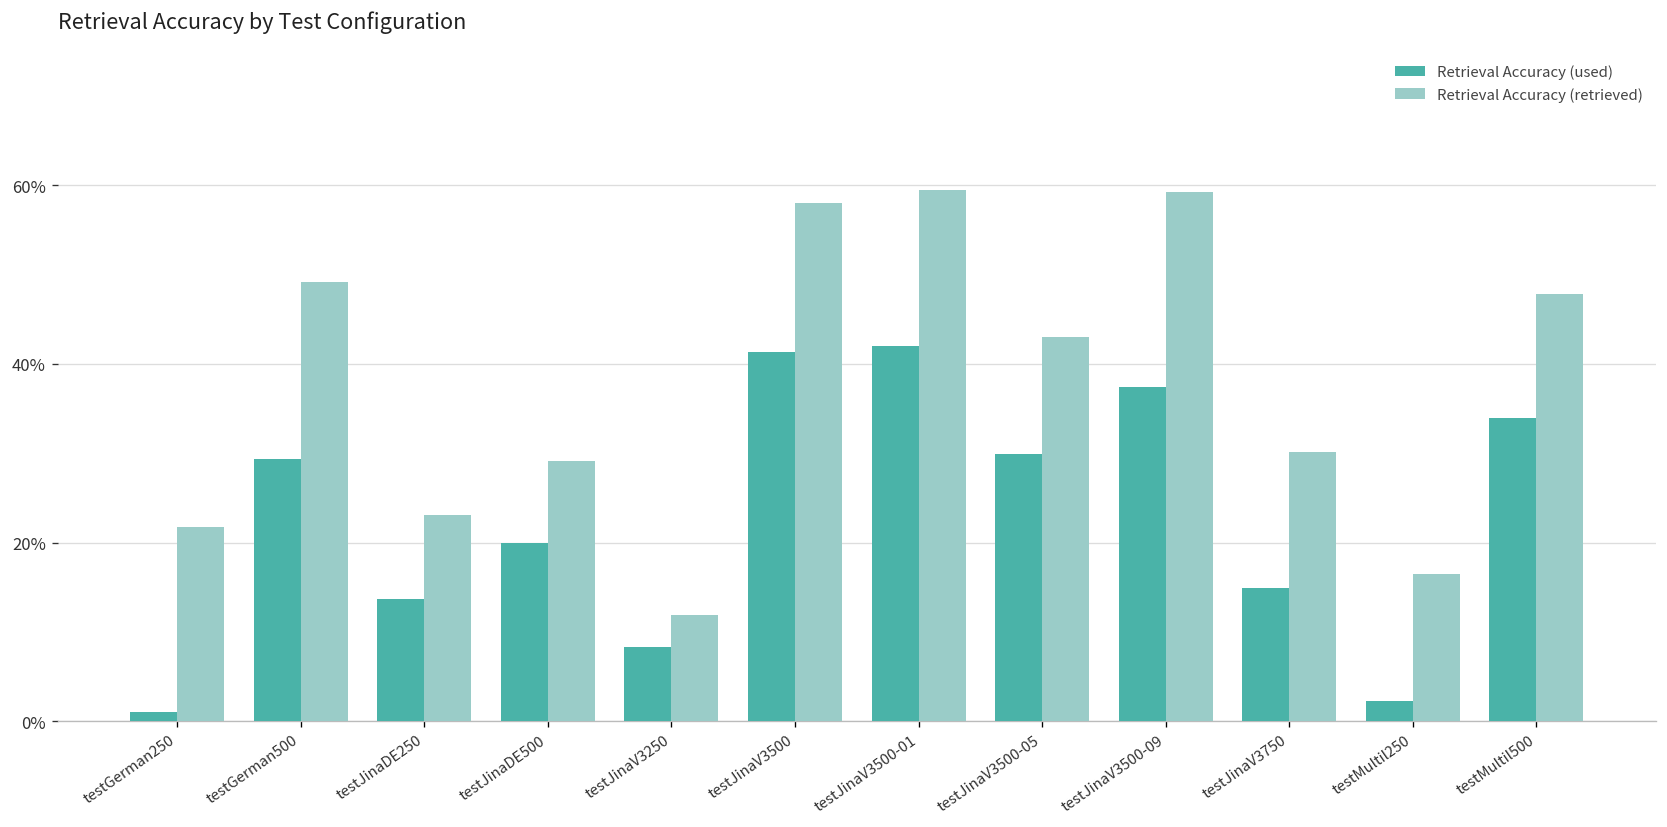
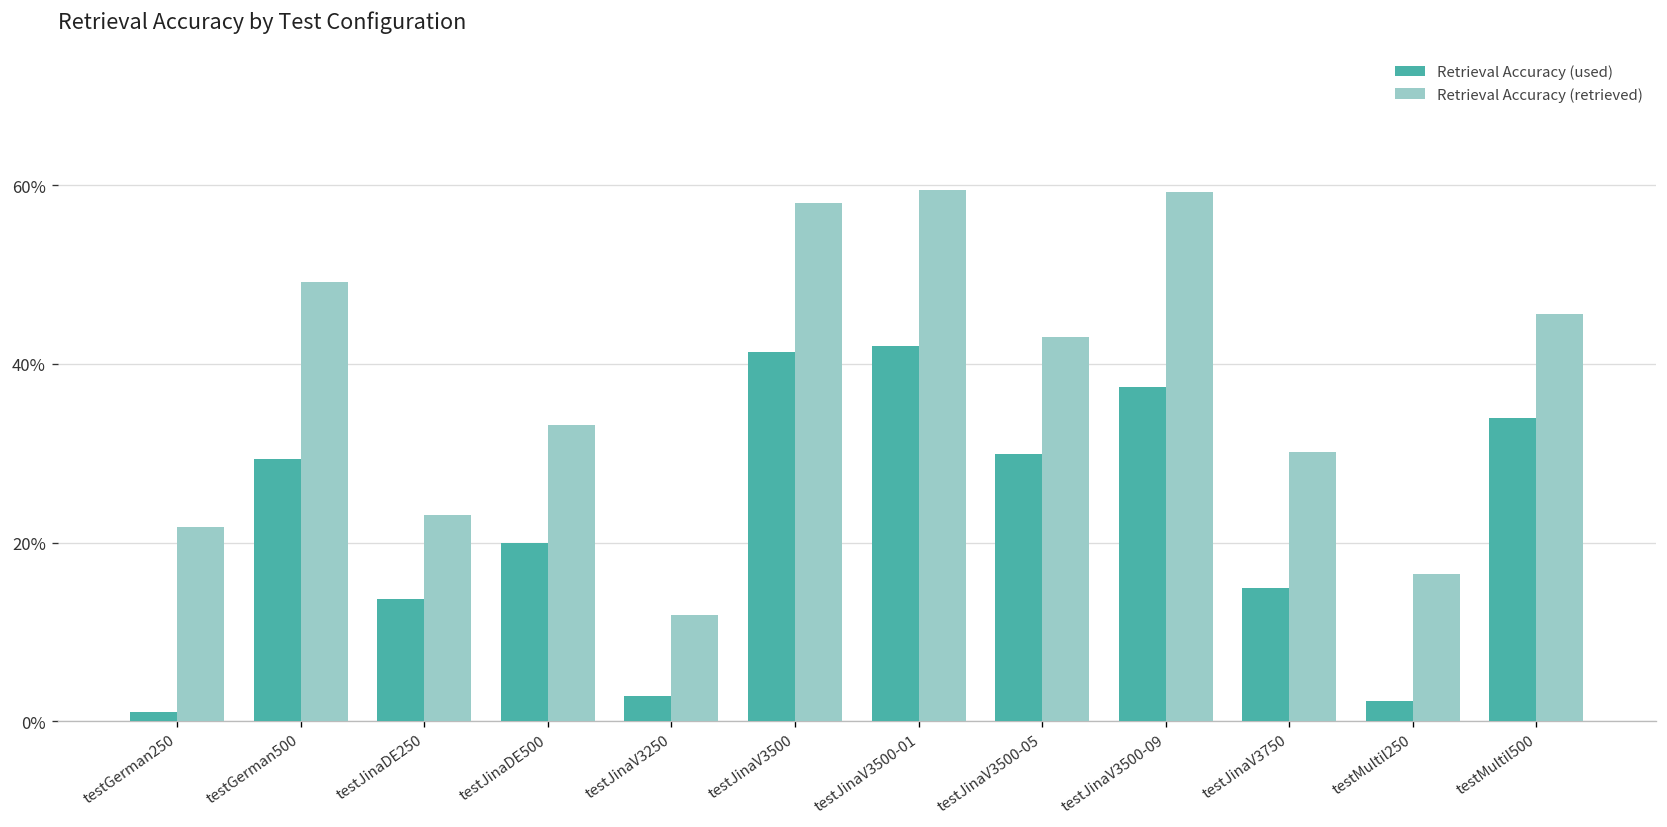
Retrieval Accuracy (retrieved), testJinaDE500: 29% -> 33%
Retrieval Accuracy (used), testJinaV3250: 8% -> 3%
Retrieval Accuracy (retrieved), testMultil500: 48% -> 46%
